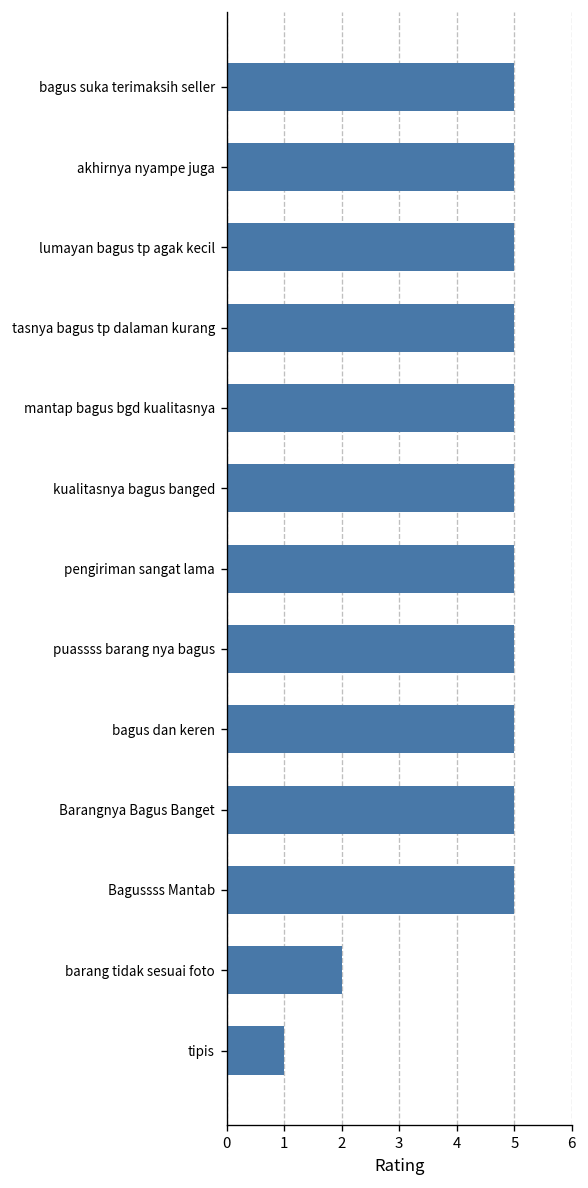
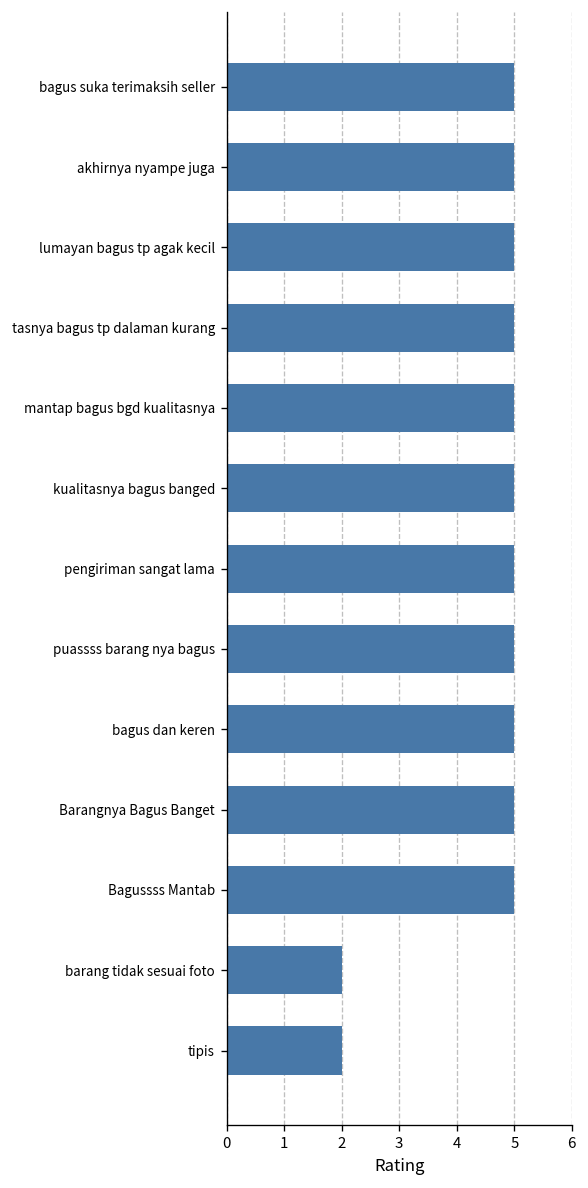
tipis: 1 -> 2
